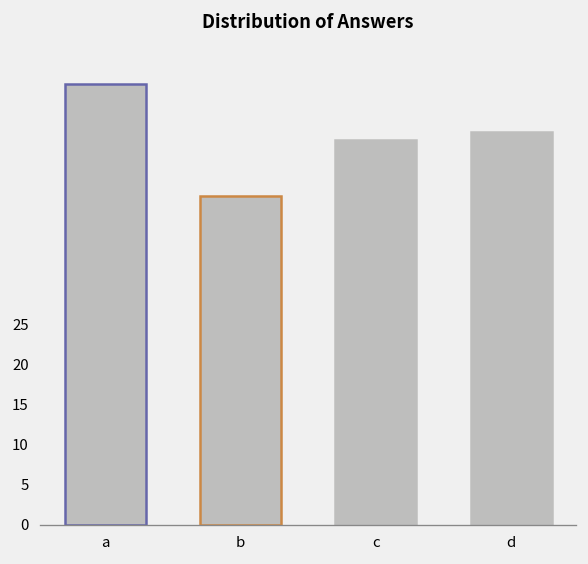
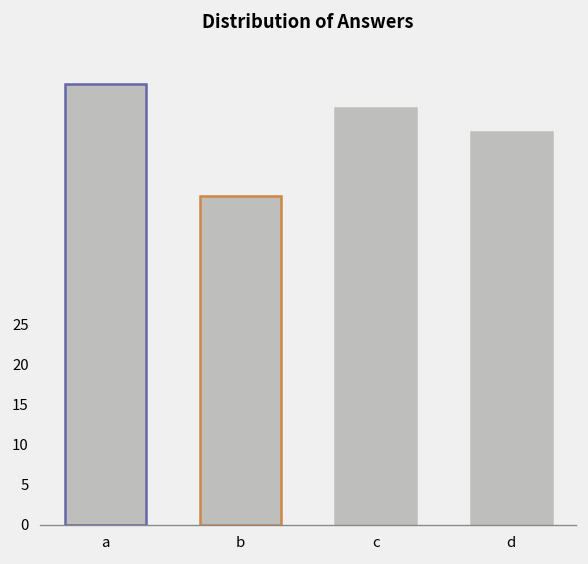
c: 48 -> 52
